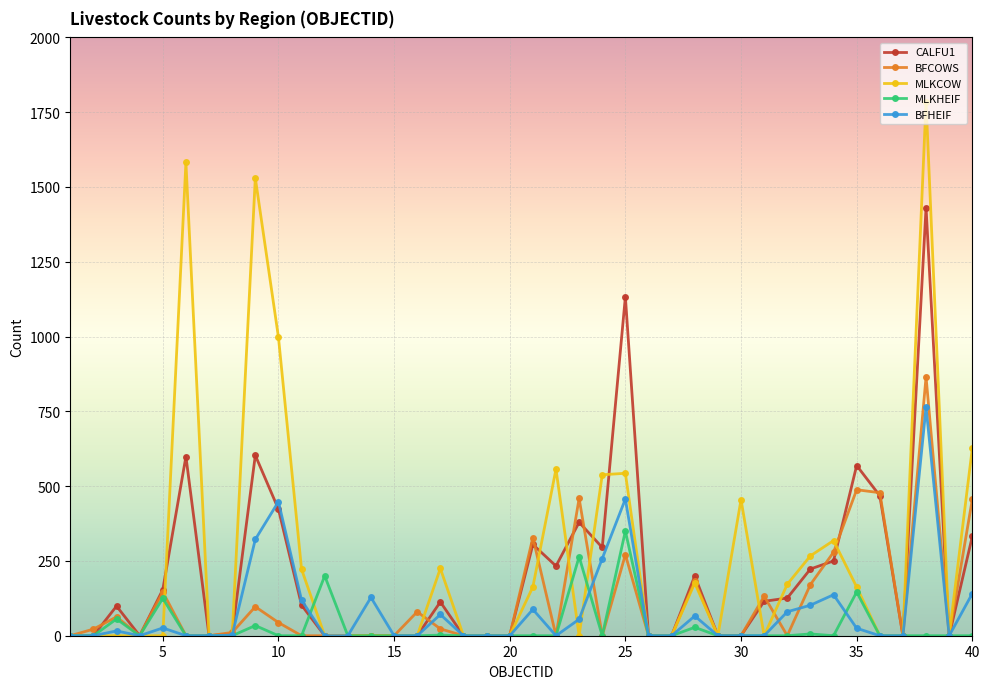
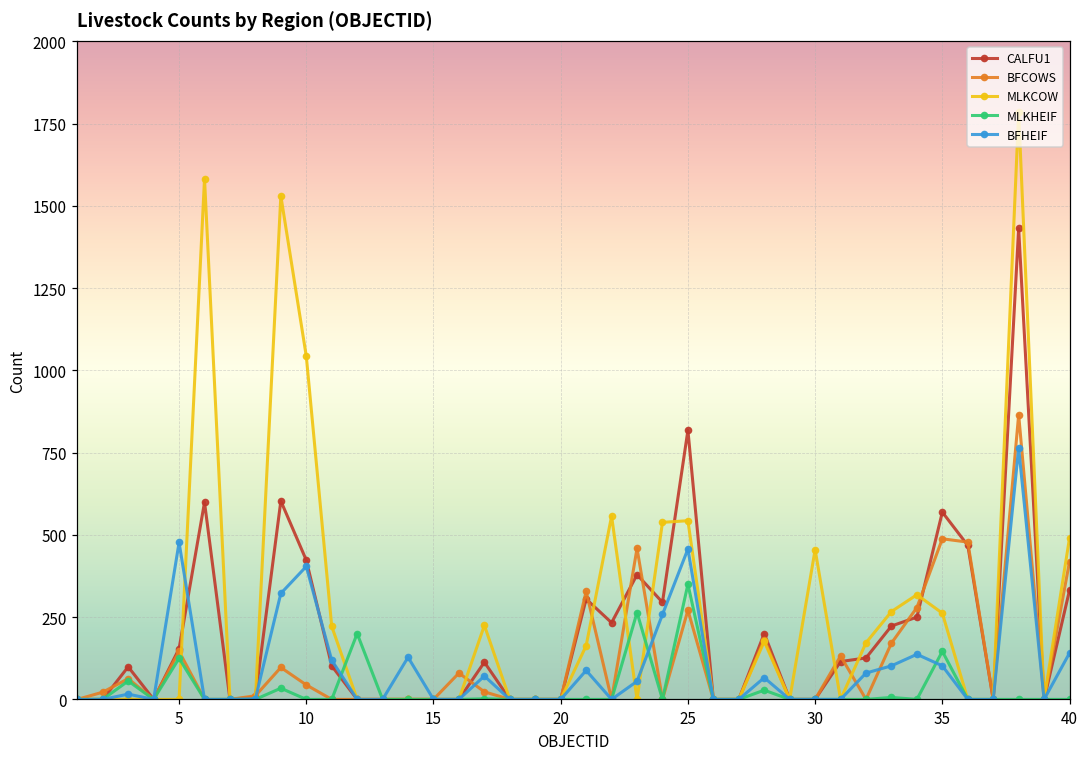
BFHEIF, 5: 30 -> 480
MLKCOW, 10: 1000 -> 1040
BFHEIF, 10: 450 -> 400
CALFU1, 25: 1130 -> 820
MLKCOW, 35: 160 -> 260
BFHEIF, 35: 30 -> 100
BFCOWS, 40: 460 -> 420
MLKCOW, 40: 630 -> 490
